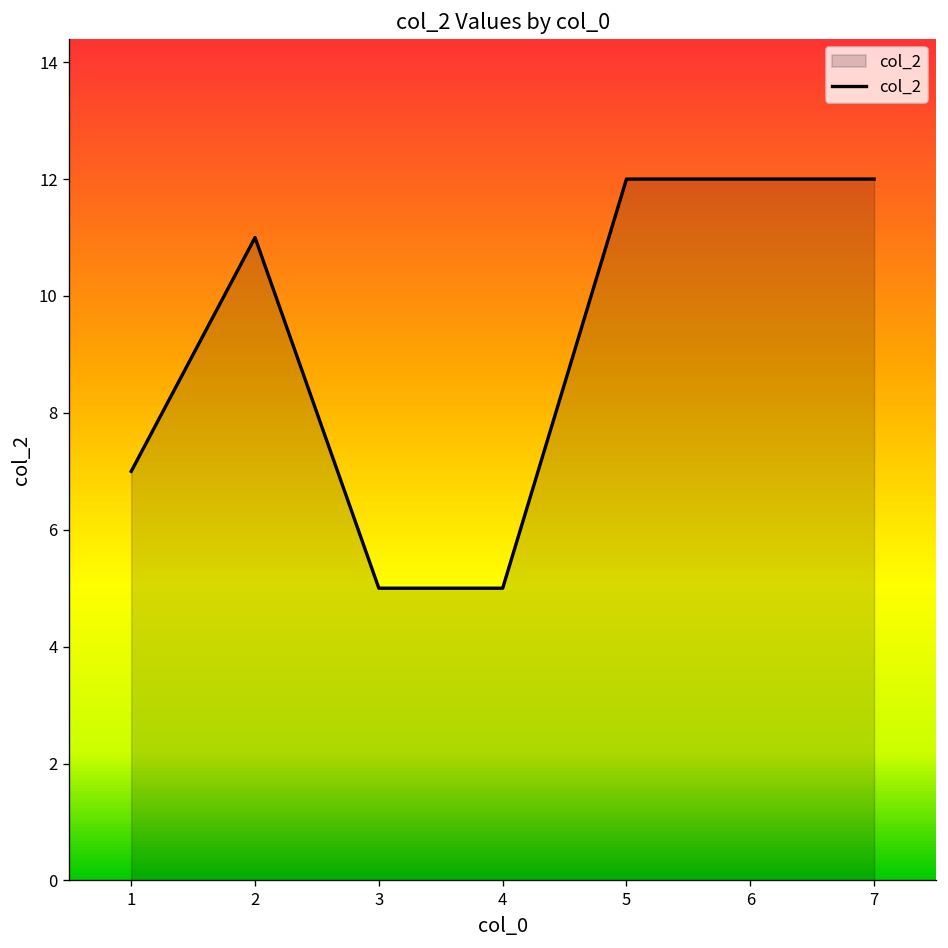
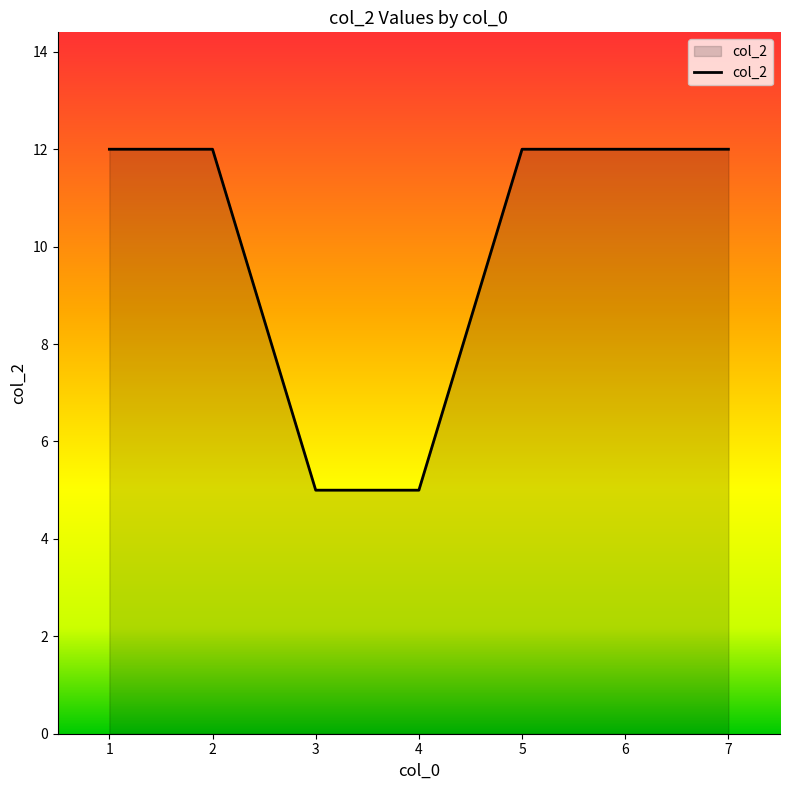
1: 7 -> 12
2: 11 -> 12
